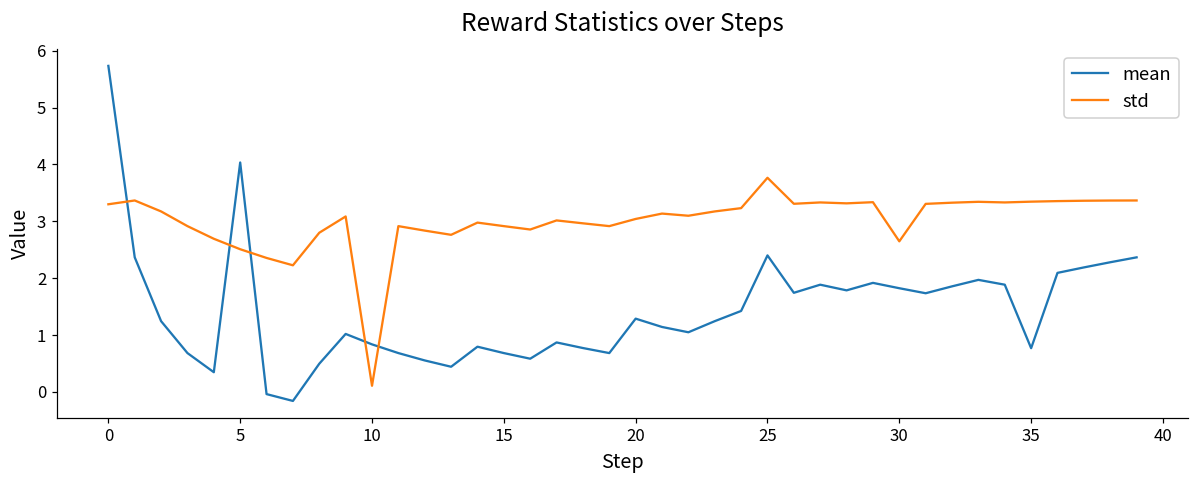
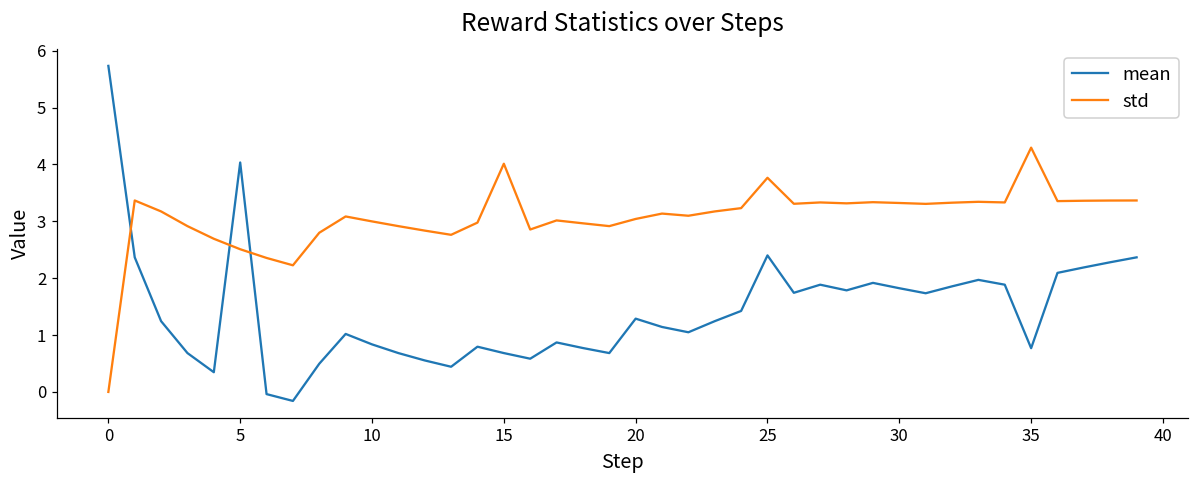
std, 0: 3.3 -> 0.0
std, 10: 0.1 -> 3.0
std, 15: 2.9 -> 4.0
std, 30: 2.6 -> 3.3
std, 35: 3.3 -> 4.3
